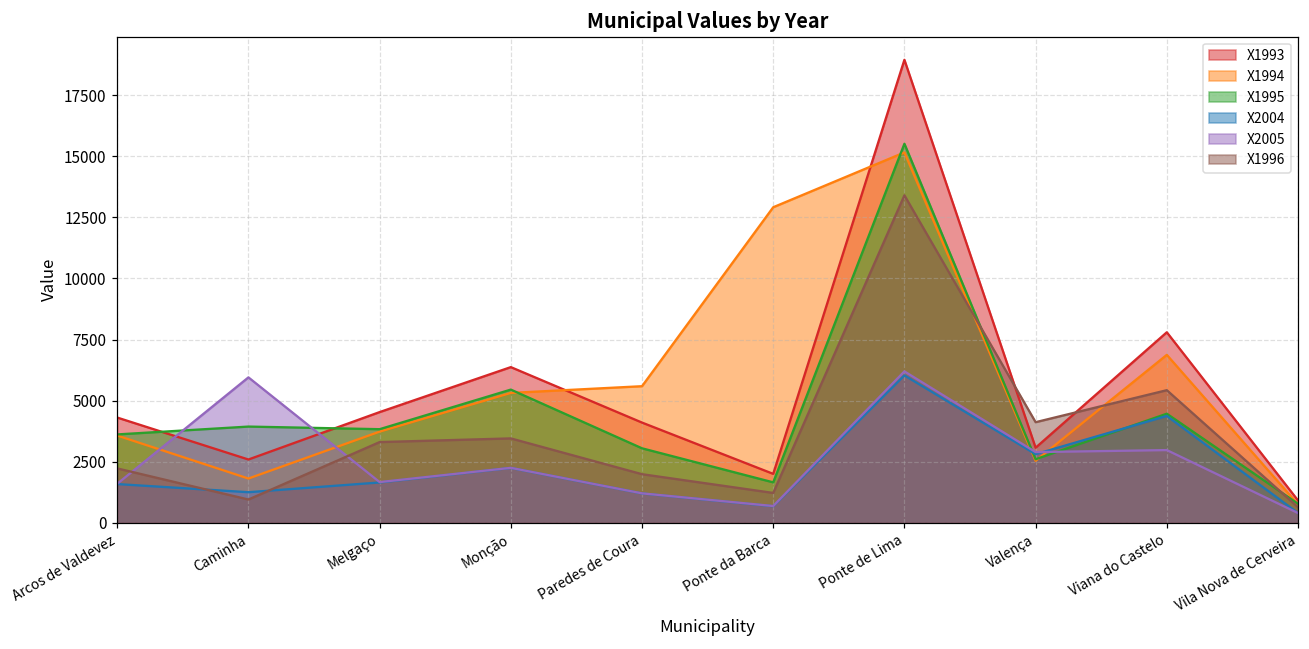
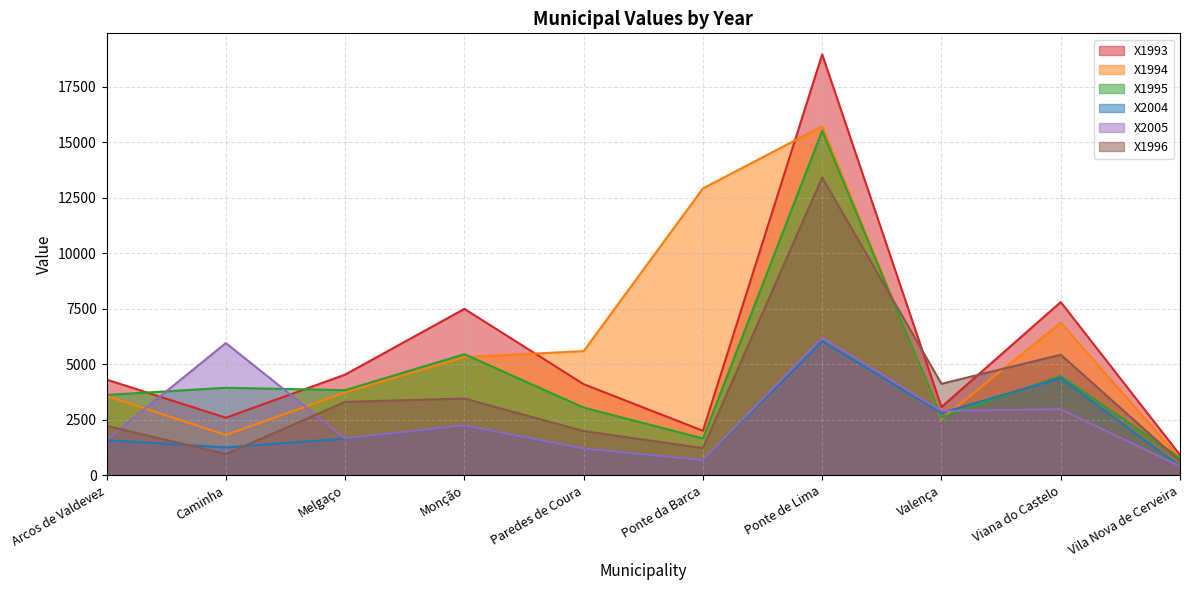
X1993, Monção: 6400 -> 7500
X1994, Ponte de Lima: 15200 -> 15700
